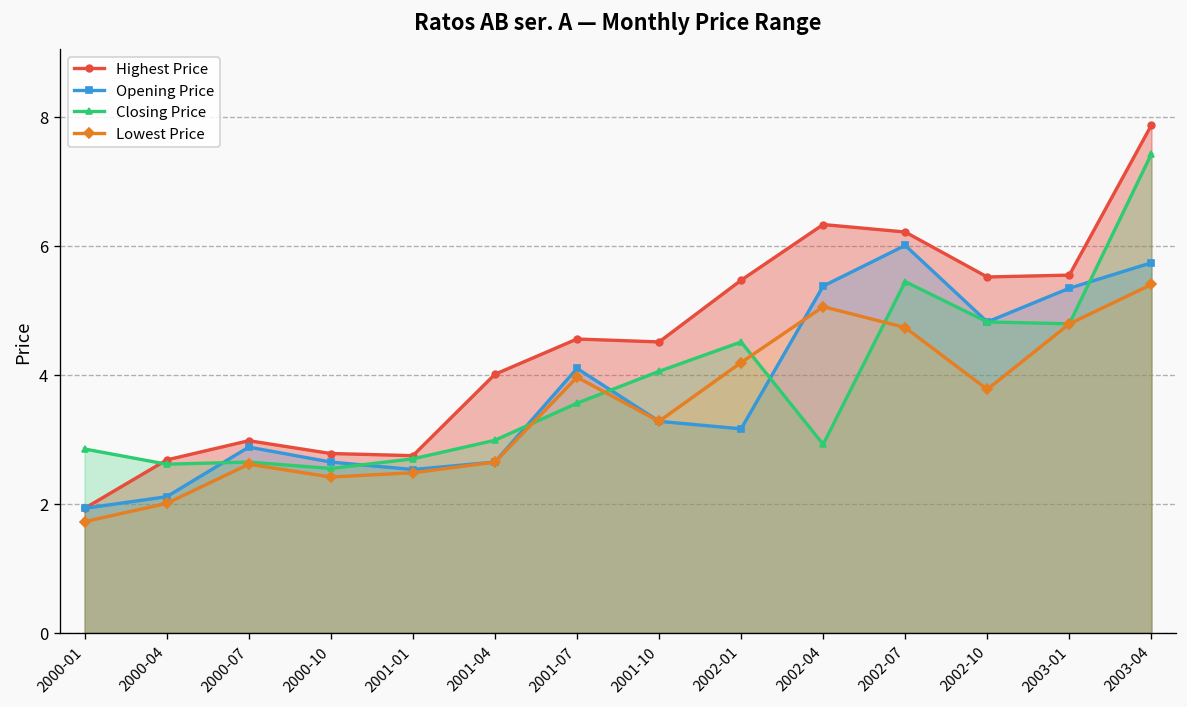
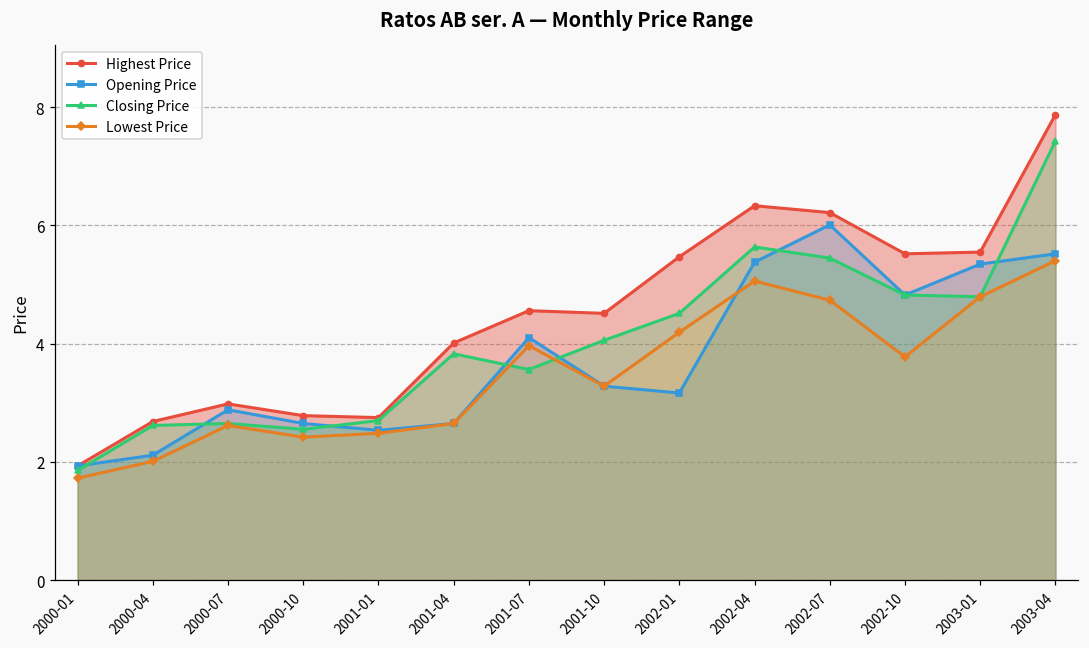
Closing Price, 2000-01: 2.9 -> 1.9
Closing Price, 2001-04: 3.0 -> 3.8
Closing Price, 2002-04: 2.9 -> 5.6
Opening Price, 2003-04: 5.7 -> 5.5
